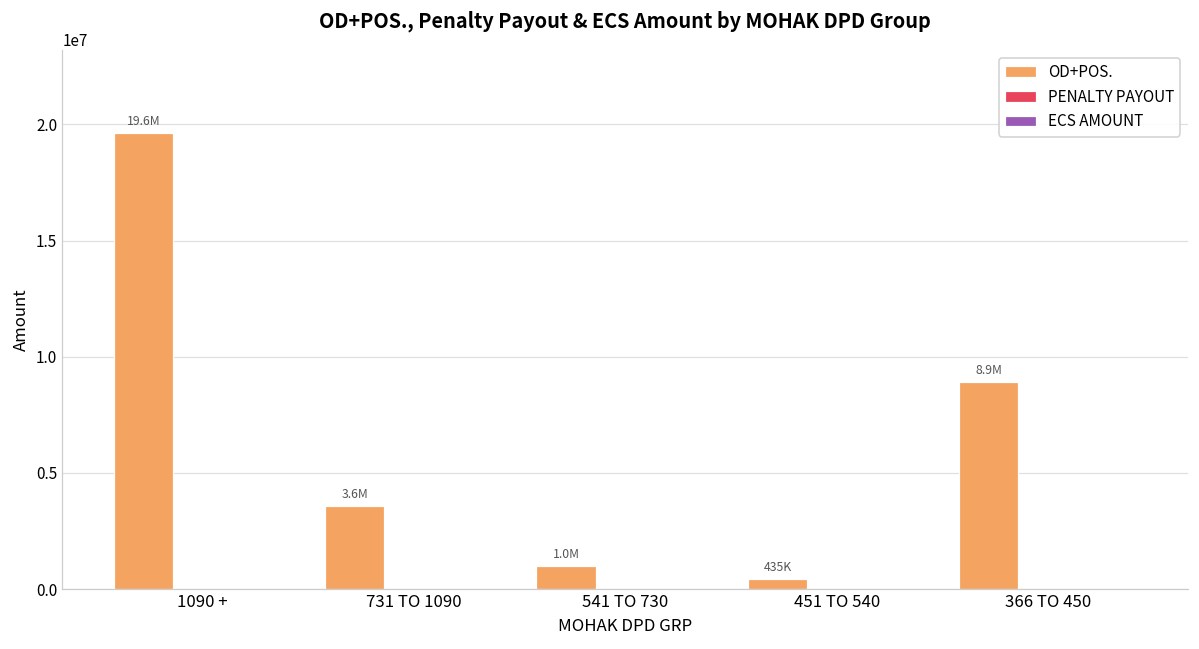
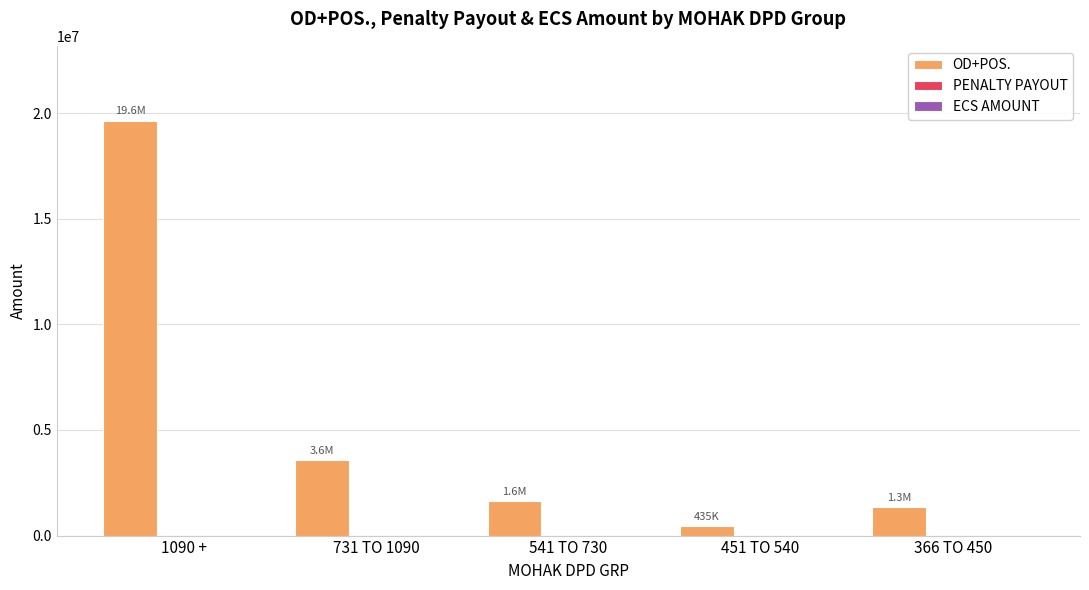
OD+POS., 541 TO 730: 1.0M -> 1.6M
OD+POS., 366 TO 450: 8.9M -> 1.3M
